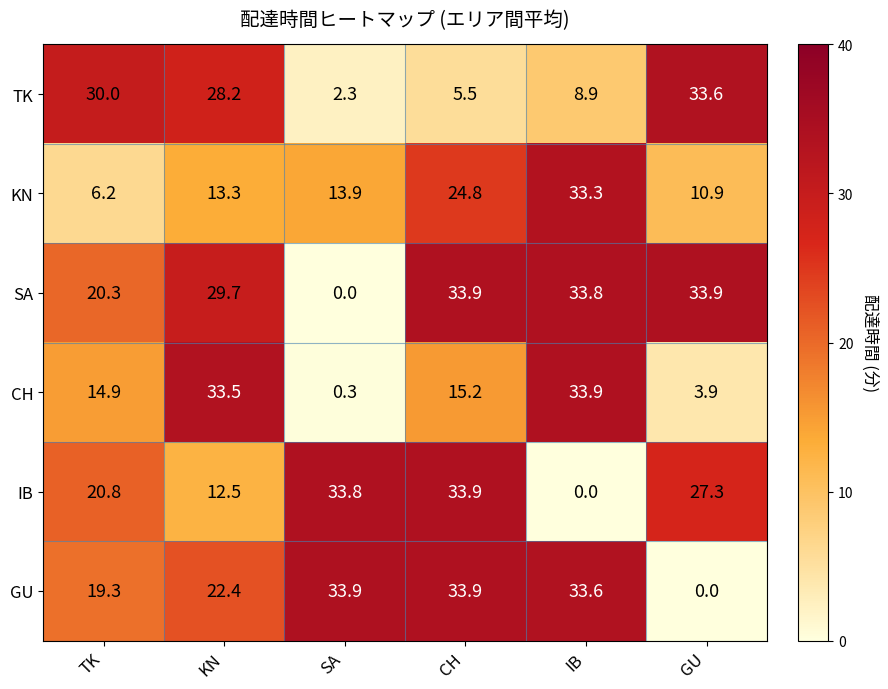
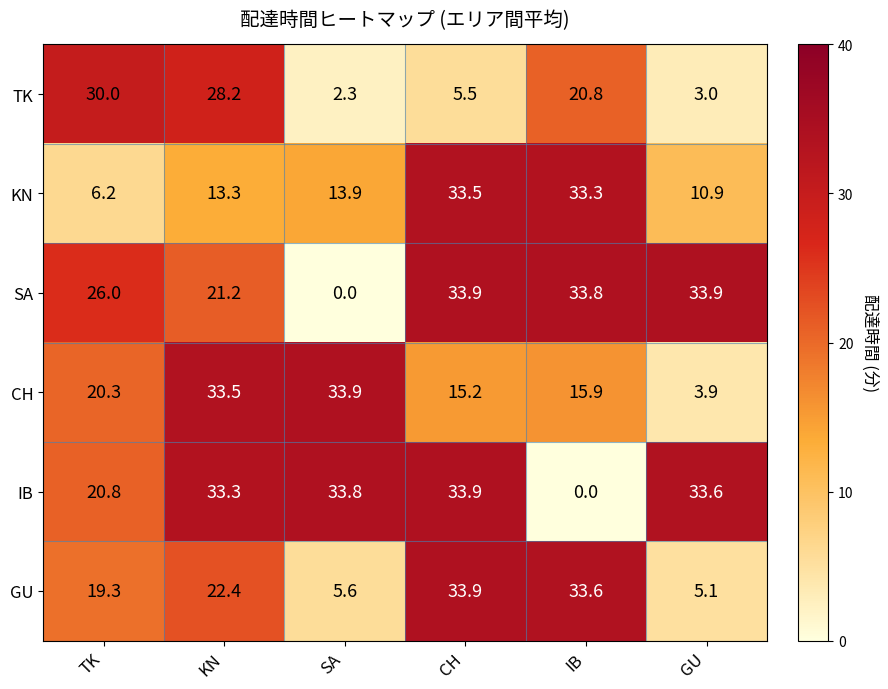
TK, IB: 8.9 -> 20.8
TK, GU: 33.6 -> 3.0
KN, CH: 24.8 -> 33.5
SA, TK: 20.3 -> 26.0
SA, KN: 29.7 -> 21.2
CH, TK: 14.9 -> 20.3
CH, SA: 0.3 -> 33.9
CH, IB: 33.9 -> 15.9
IB, KN: 12.5 -> 33.3
IB, GU: 27.3 -> 33.6
GU, SA: 33.9 -> 5.6
GU, GU: 0.0 -> 5.1
